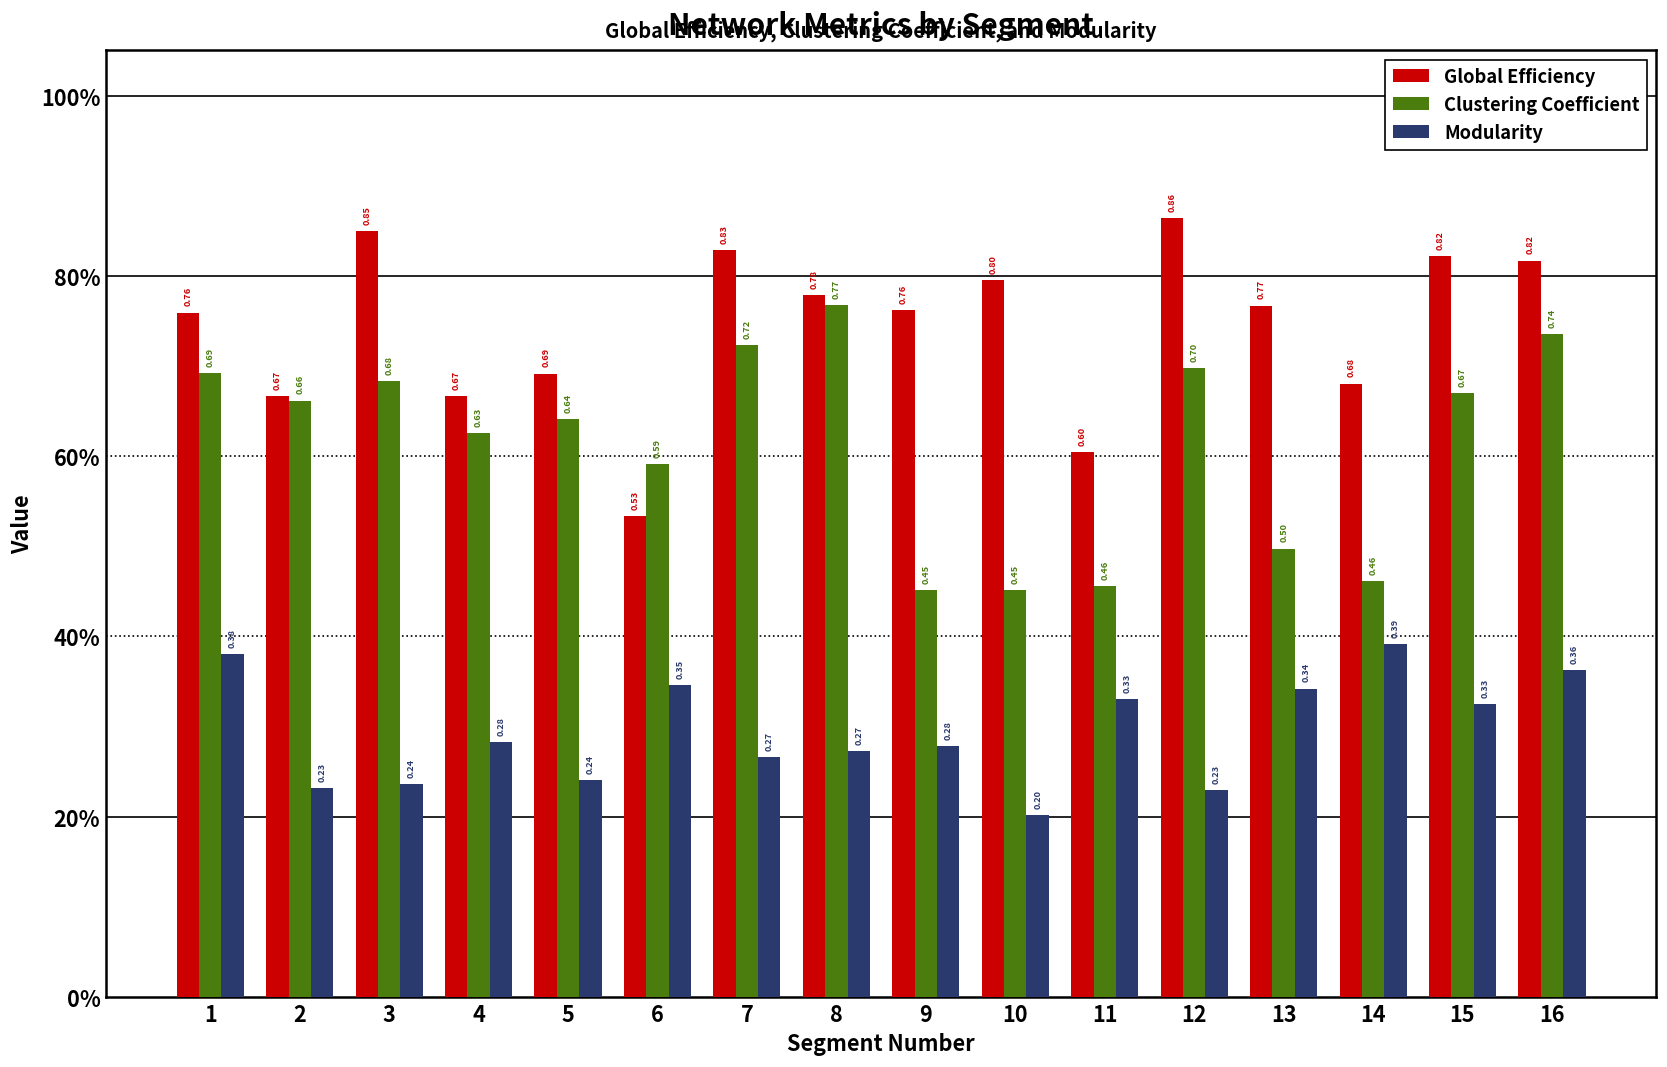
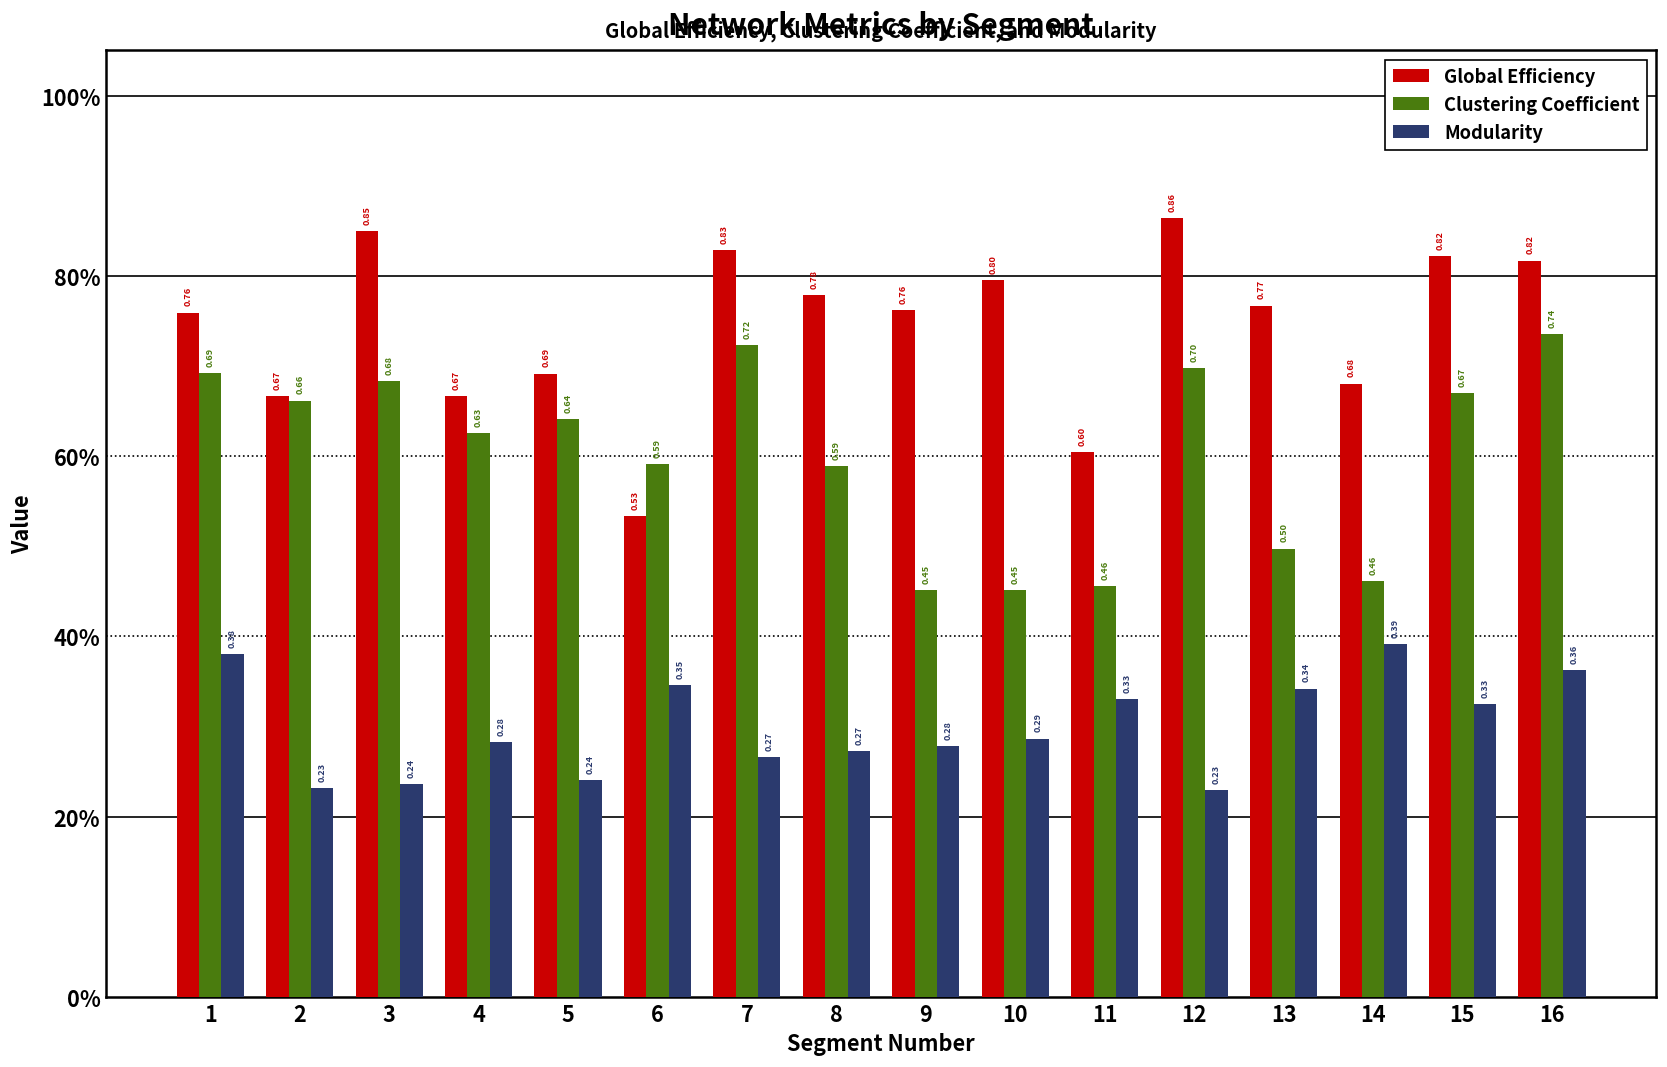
Clustering Coefficient, 8: 0.77 -> 0.59
Modularity, 10: 0.20 -> 0.29
